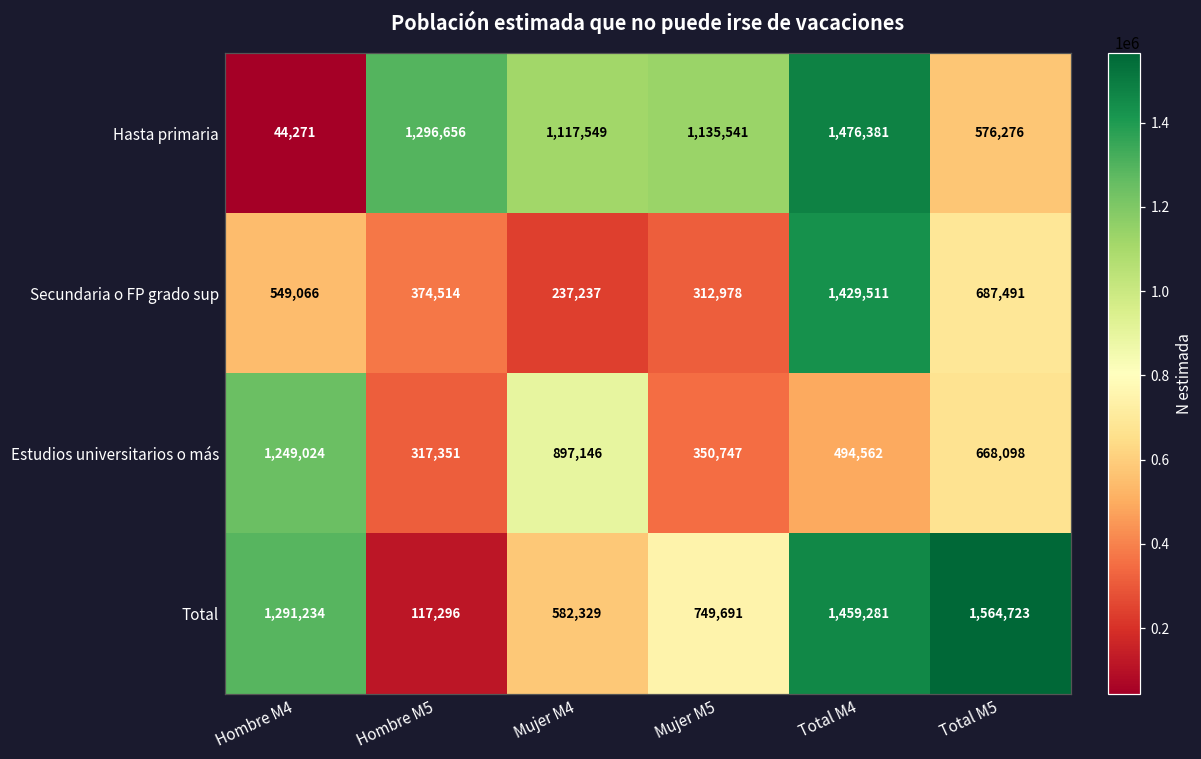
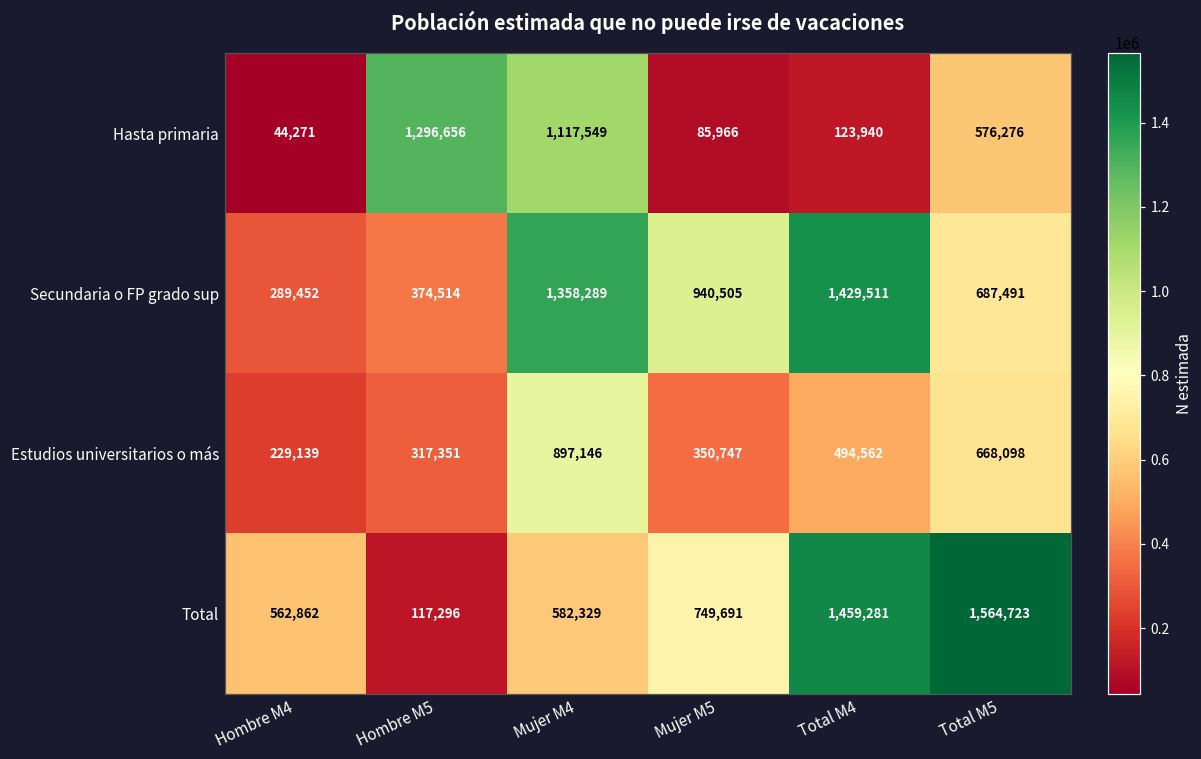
Hasta primaria, Mujer M5: 1,135,541 -> 85,966
Hasta primaria, Total M4: 1,476,381 -> 123,940
Secundaria o FP grado sup, Hombre M4: 549,066 -> 289,452
Secundaria o FP grado sup, Mujer M4: 237,237 -> 1,358,289
Secundaria o FP grado sup, Mujer M5: 312,978 -> 940,505
Estudios universitarios o más, Hombre M4: 1,249,024 -> 229,139
Total, Hombre M4: 1,291,234 -> 562,862
